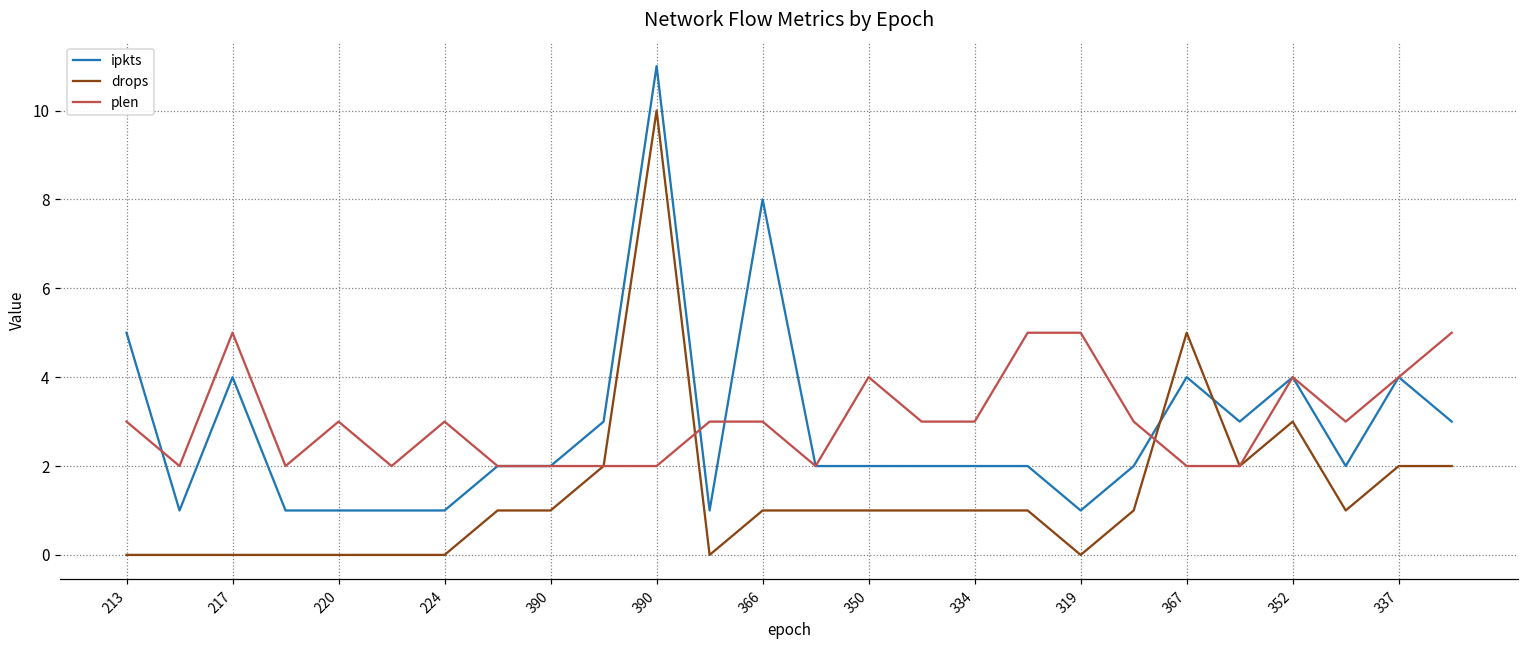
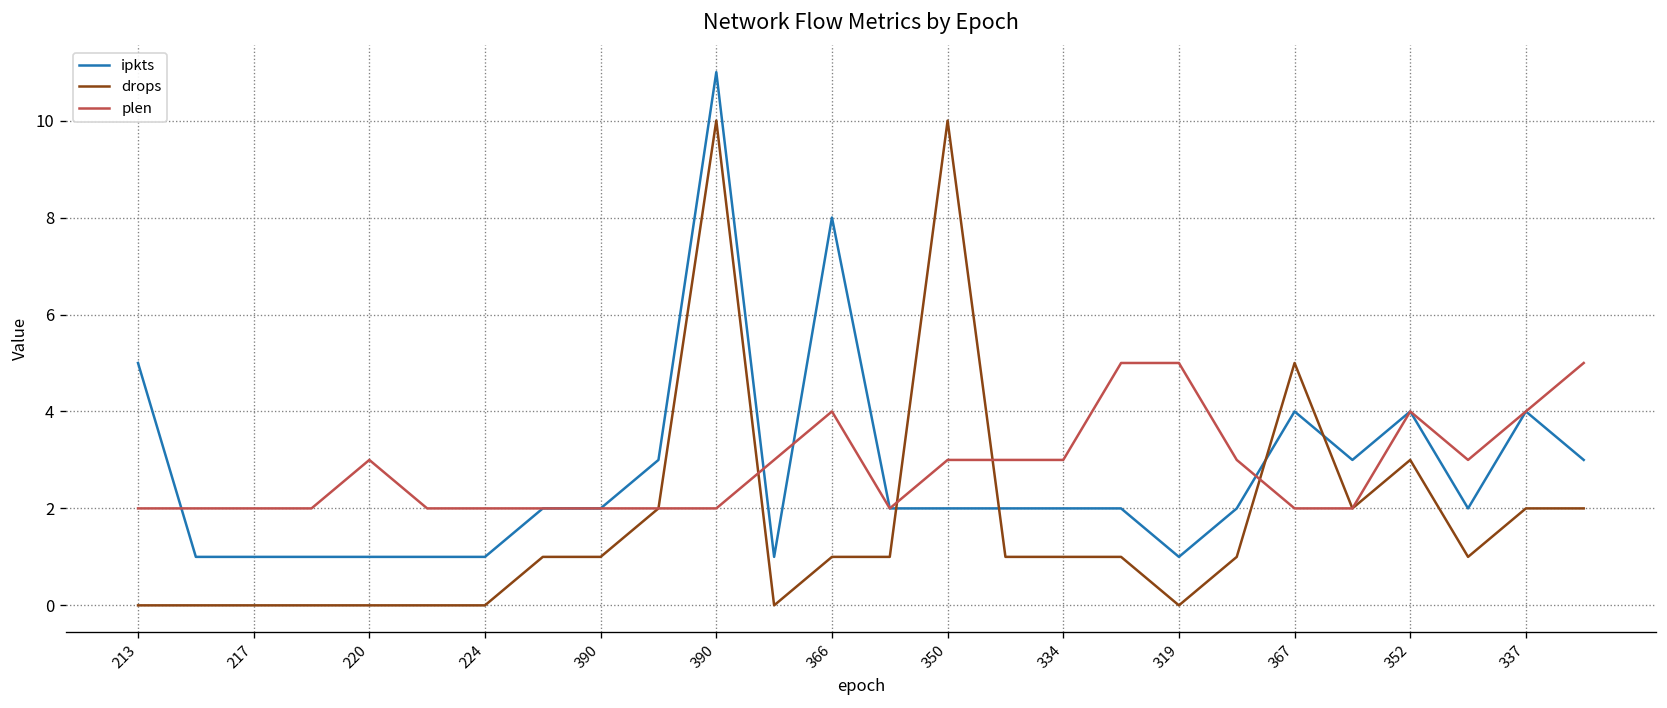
plen, 213: 3 -> 2
ipkts, 217: 4 -> 1
plen, 217: 5 -> 2
plen, 224: 3 -> 2
plen, 366: 3 -> 4
drops, 350: 1 -> 10
plen, 350: 4 -> 3
